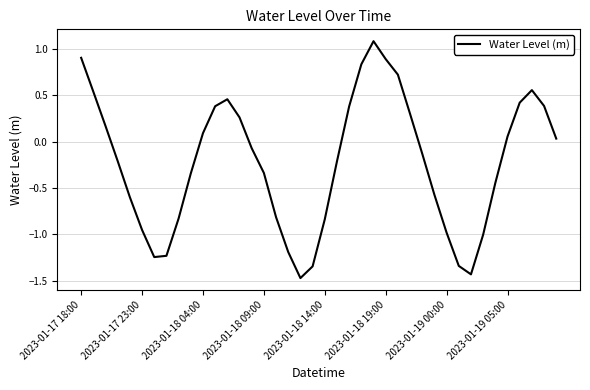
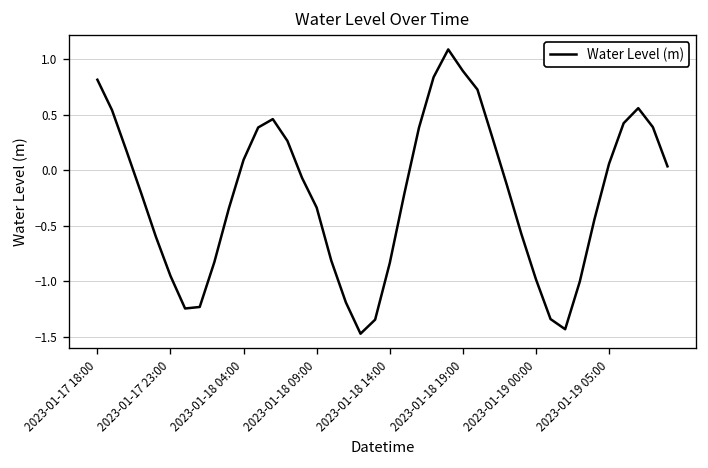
2023-01-17 18:00: 0.9 -> 0.8
